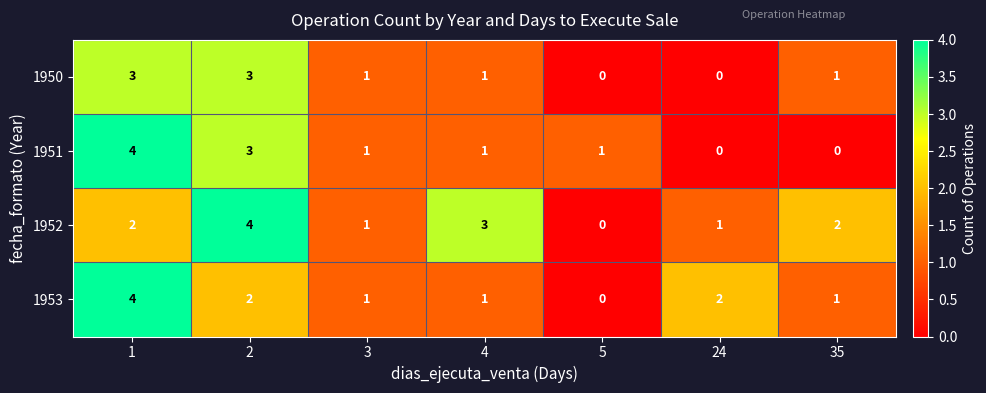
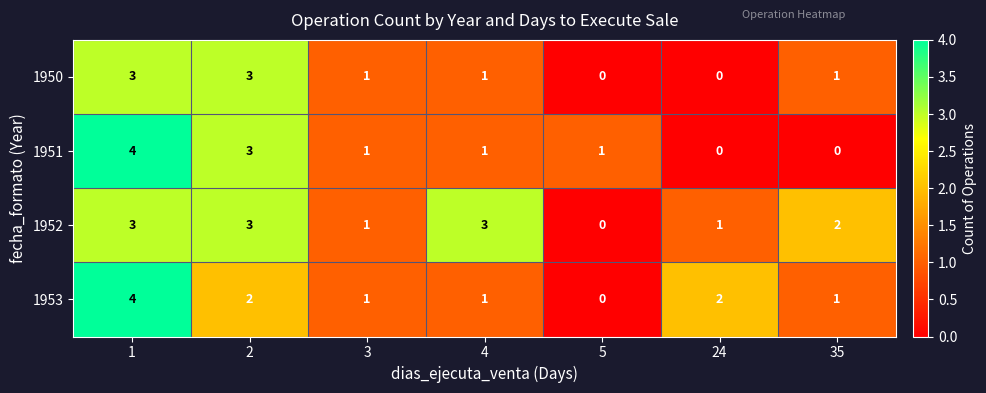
1952, 1: 2 -> 3
1952, 2: 4 -> 3
